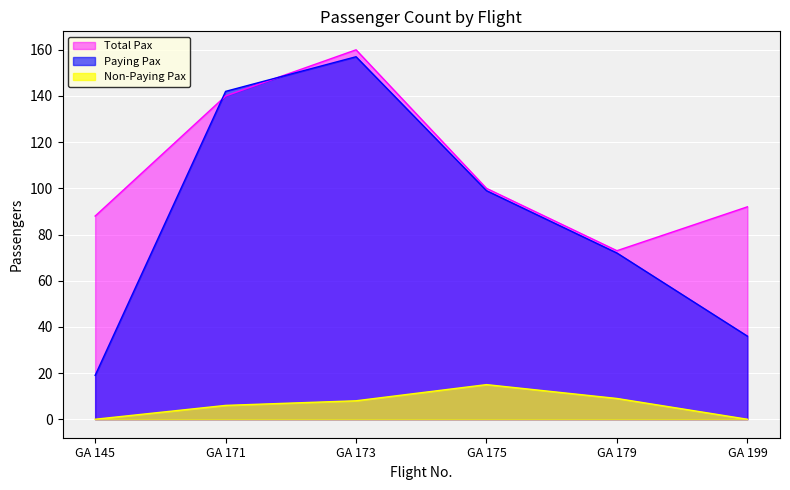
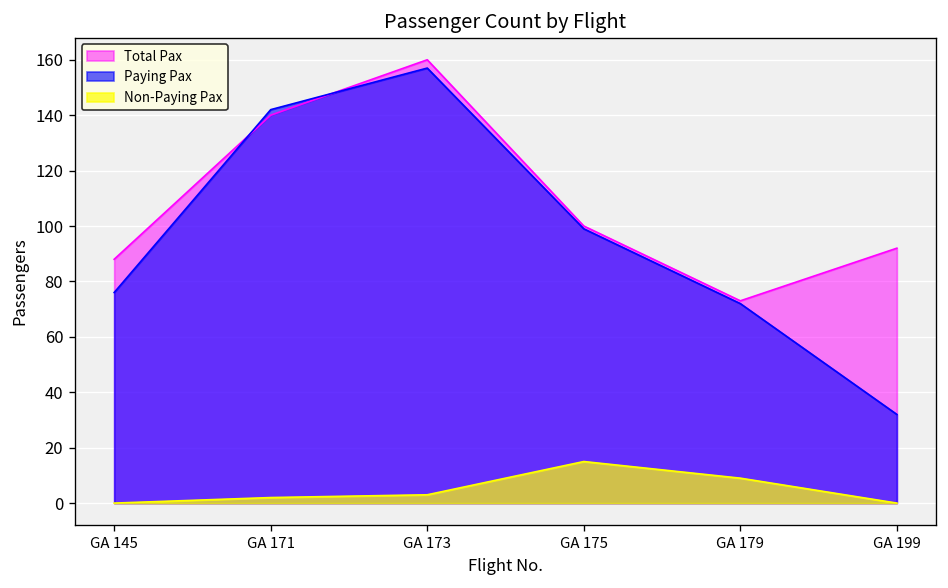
Paying Pax, GA 145: 19 -> 76
Non-Paying Pax, GA 171: 6 -> 2
Non-Paying Pax, GA 173: 8 -> 3
Paying Pax, GA 199: 36 -> 32
